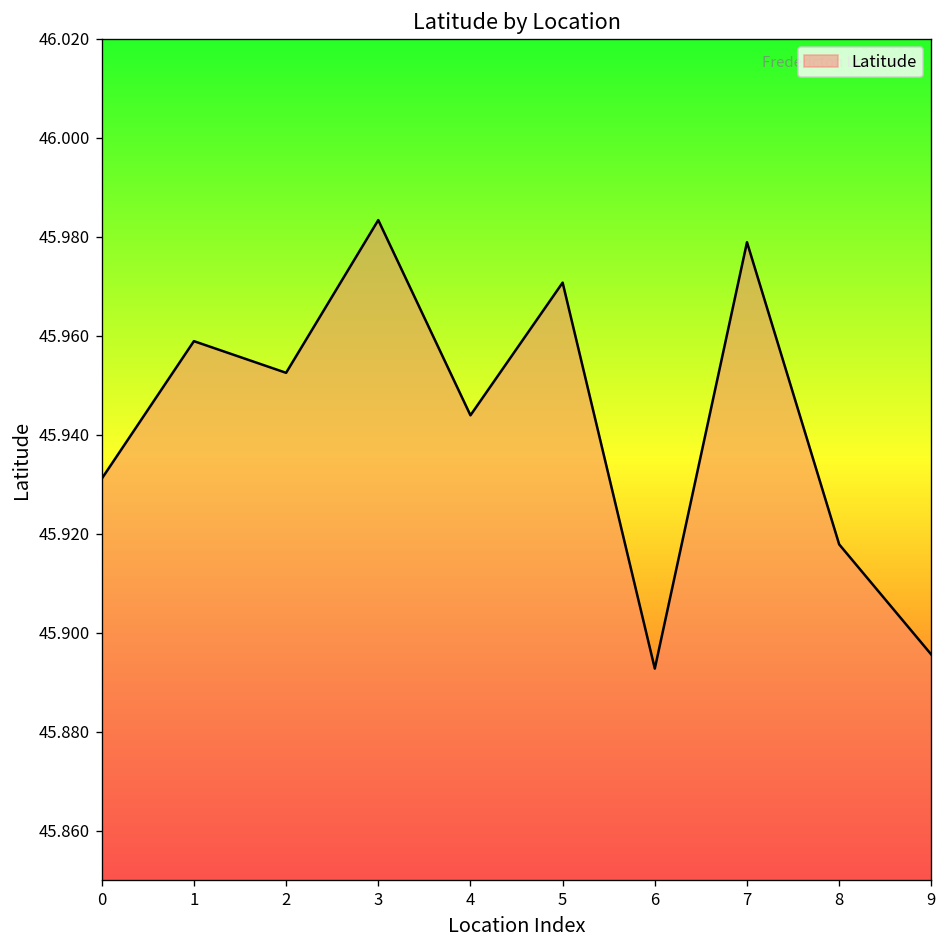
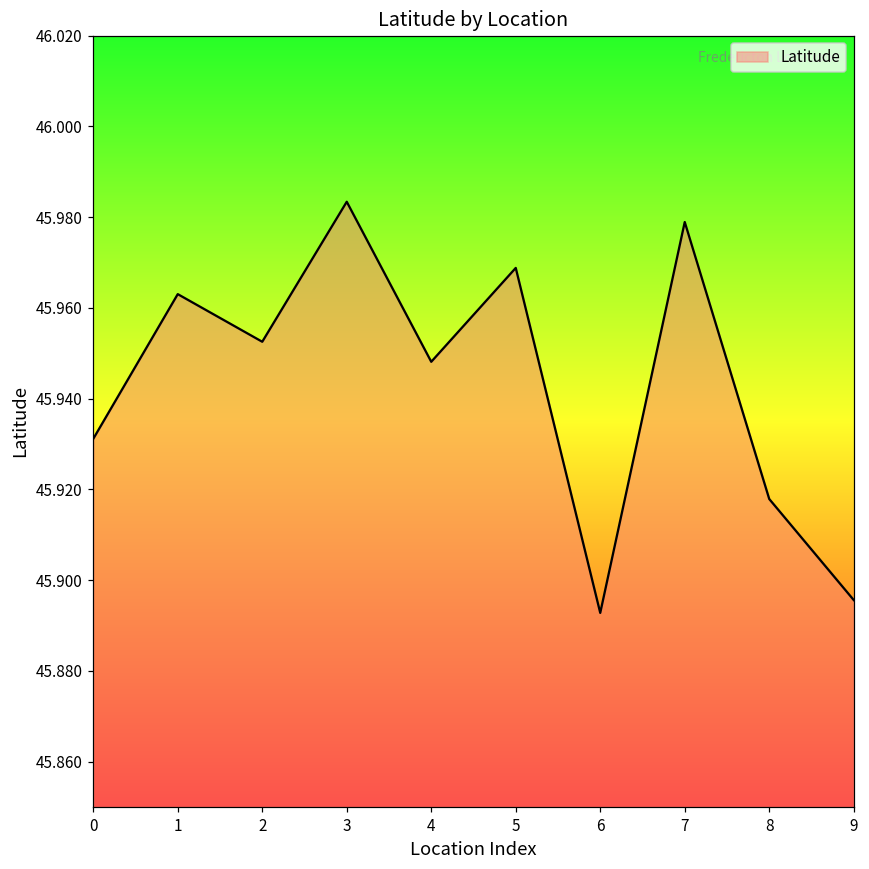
1: 45.959 -> 45.963
4: 45.944 -> 45.948
5: 45.971 -> 45.969
